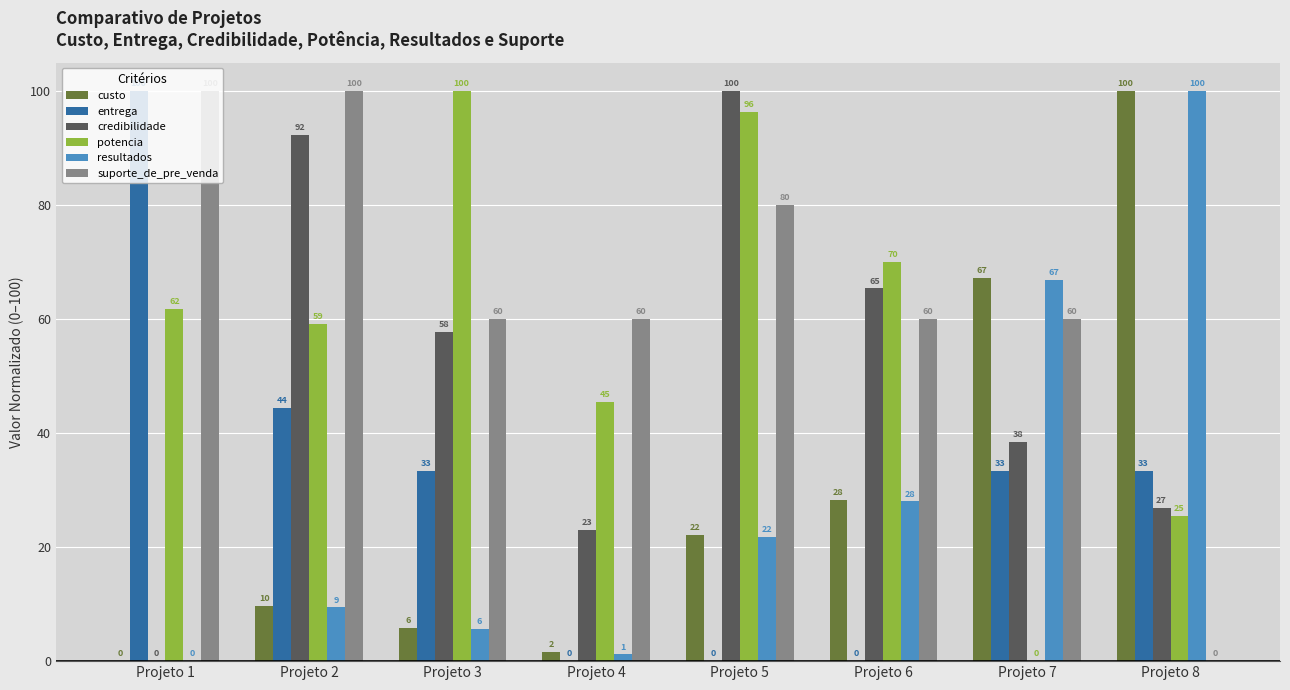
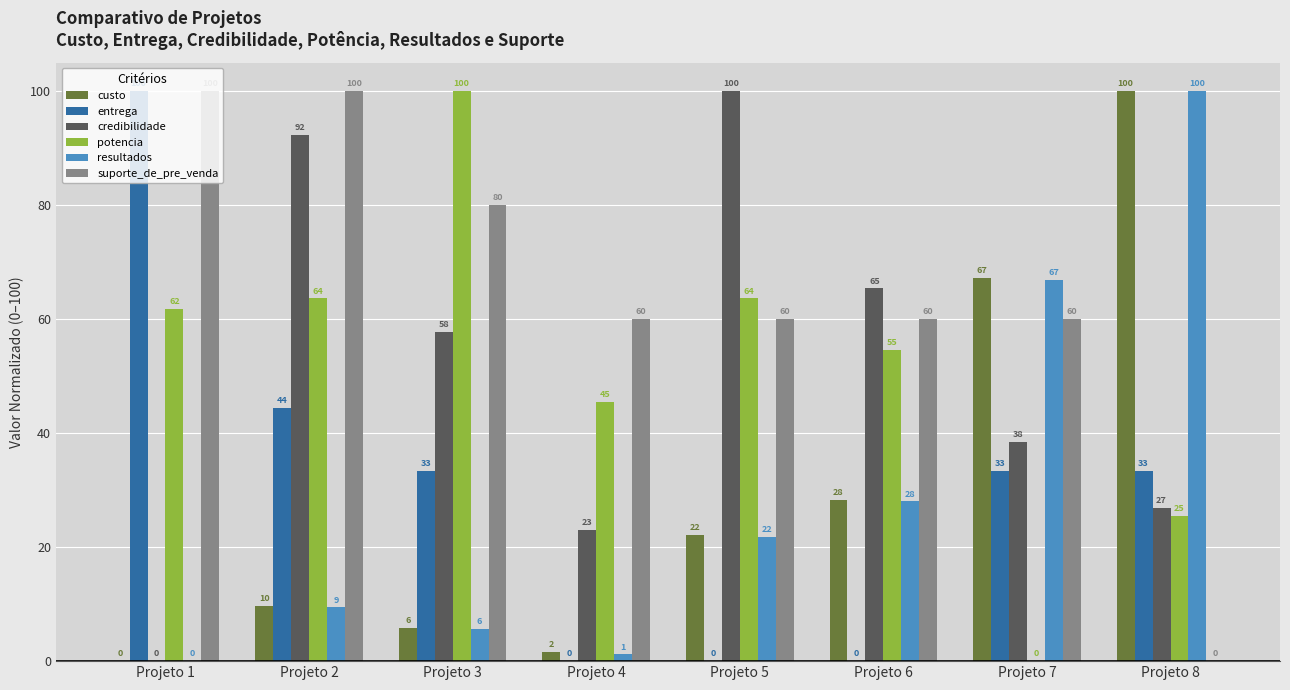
potencia, Projeto 2: 59 -> 64
suporte_de_pre_venda, Projeto 3: 60 -> 80
potencia, Projeto 5: 96 -> 64
suporte_de_pre_venda, Projeto 5: 80 -> 60
potencia, Projeto 6: 70 -> 55
